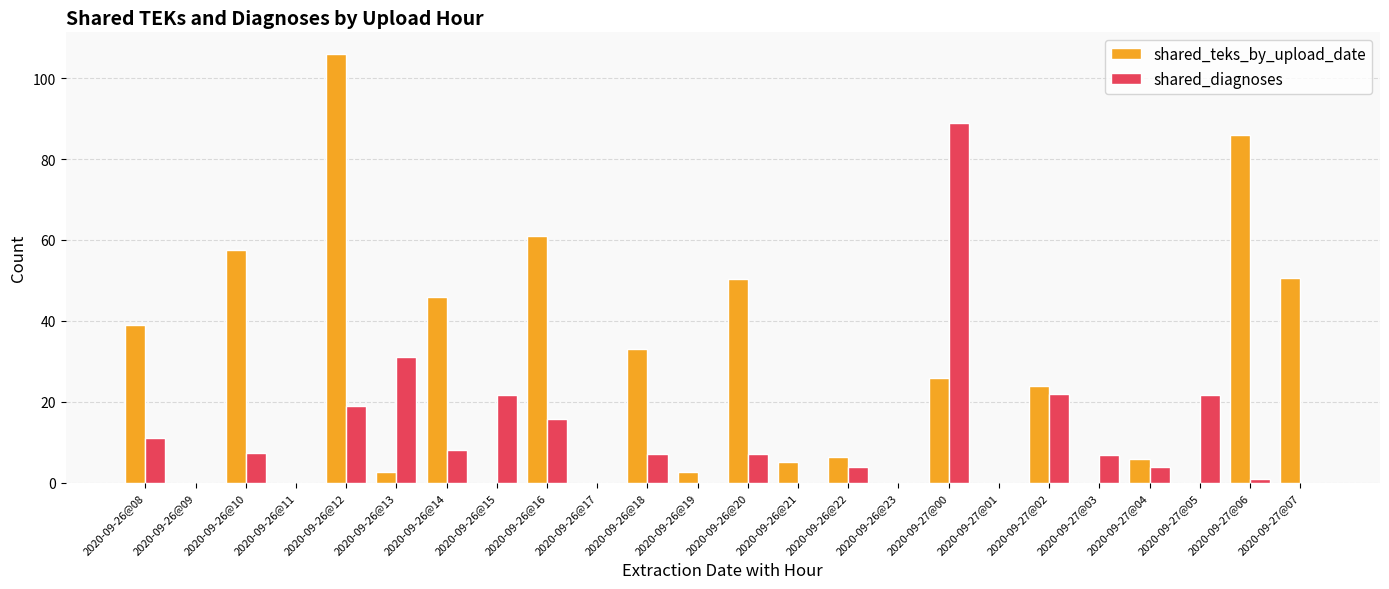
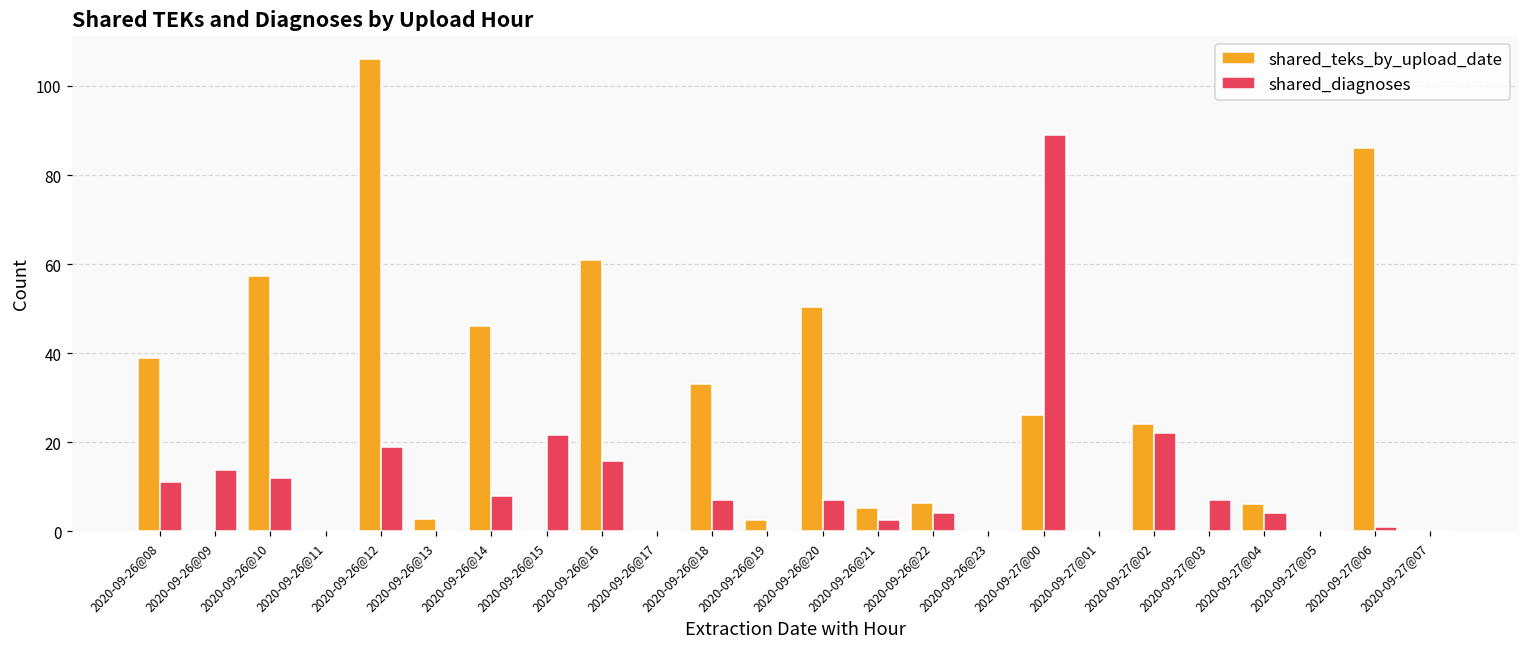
shared_diagnoses, 2020-09-26@09: 0 -> 14
shared_diagnoses, 2020-09-26@10: 7 -> 12
shared_diagnoses, 2020-09-26@13: 31 -> 0
shared_diagnoses, 2020-09-26@21: 0 -> 3
shared_diagnoses, 2020-09-27@05: 22 -> 0
shared_teks_by_upload_date, 2020-09-27@07: 51 -> 0
